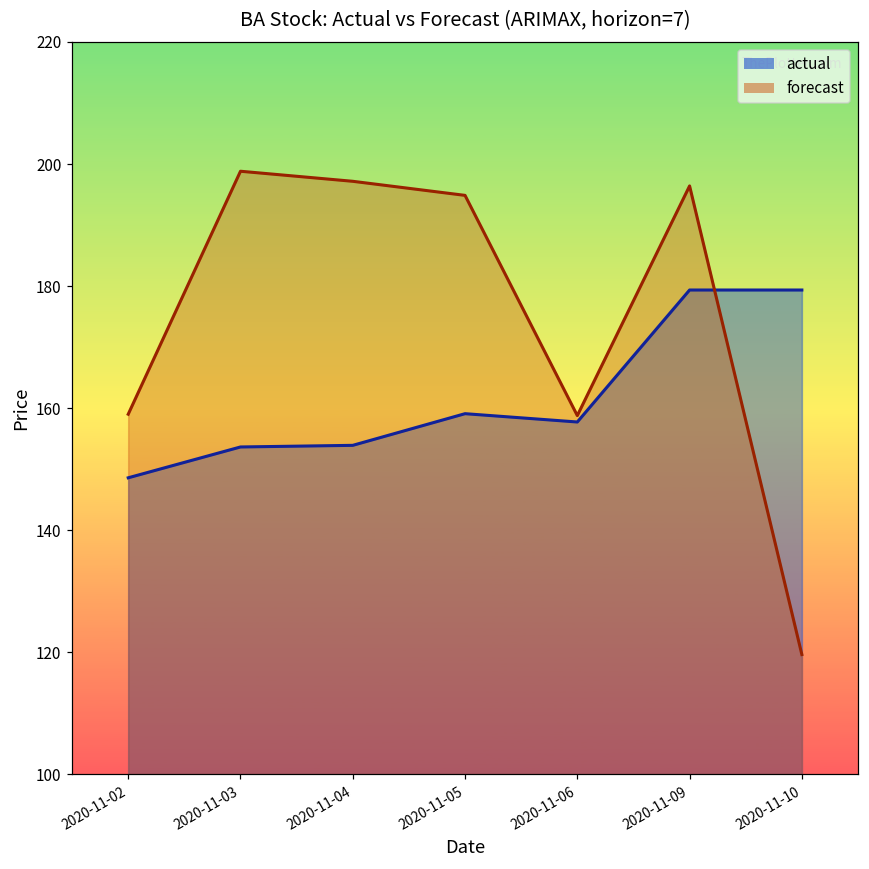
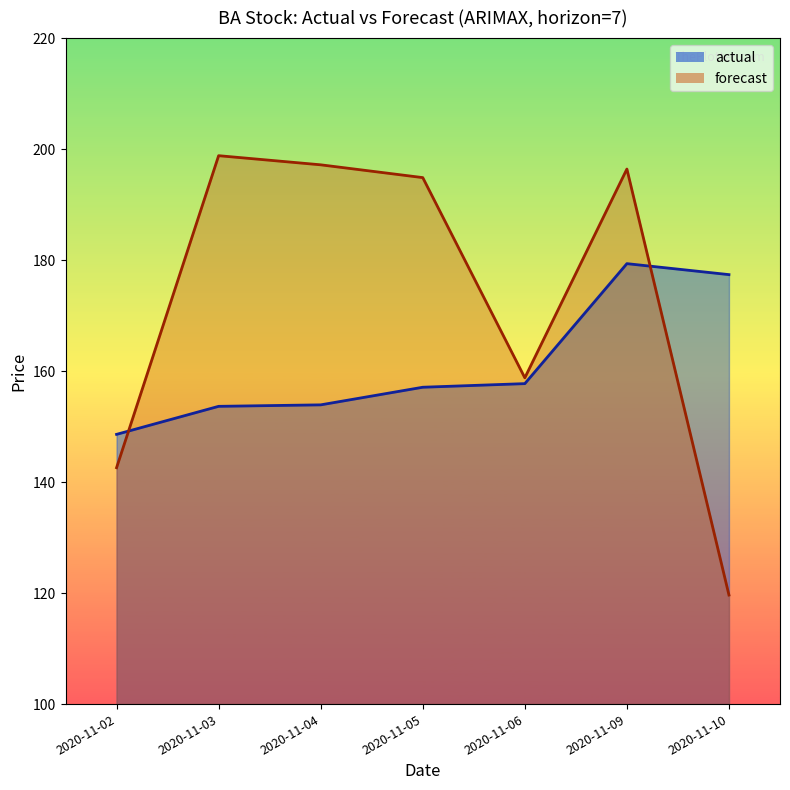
forecast, 2020-11-02: 159 -> 143
actual, 2020-11-05: 159 -> 157
actual, 2020-11-10: 179 -> 177
